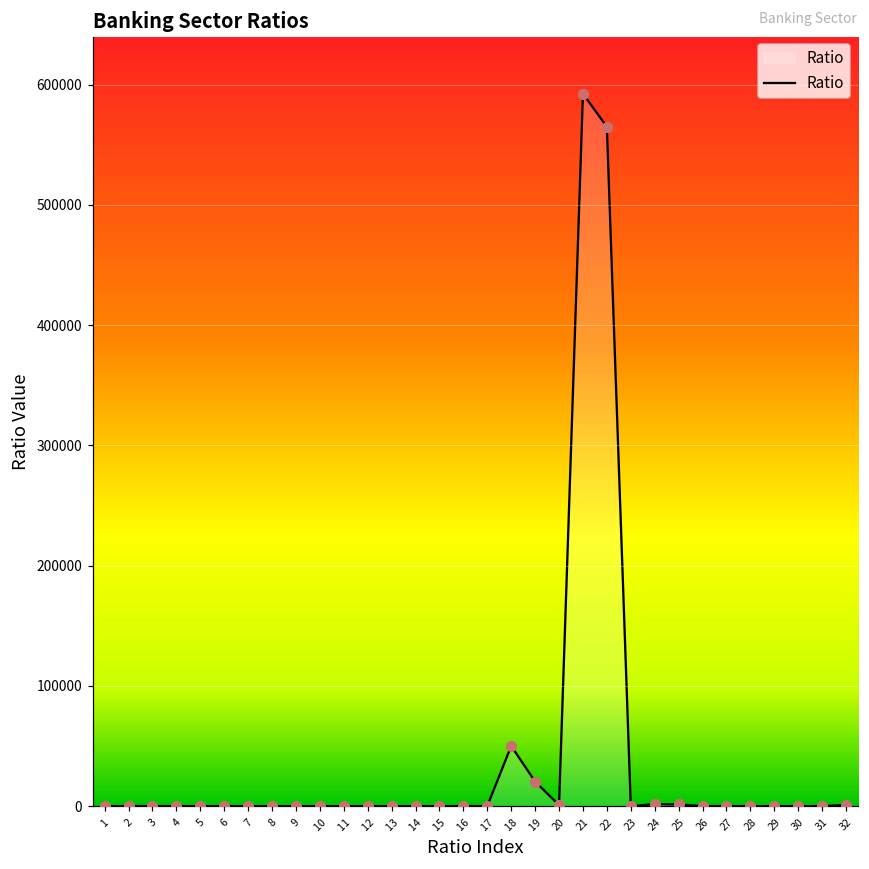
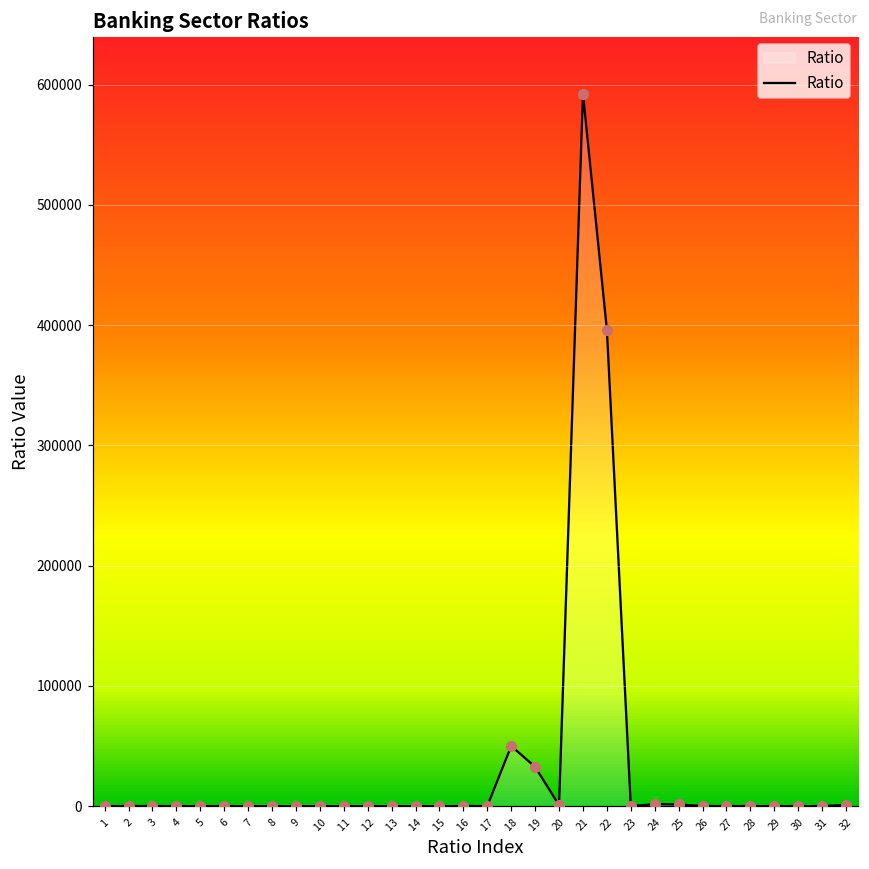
19: 20000 -> 33000
22: 565000 -> 396000
